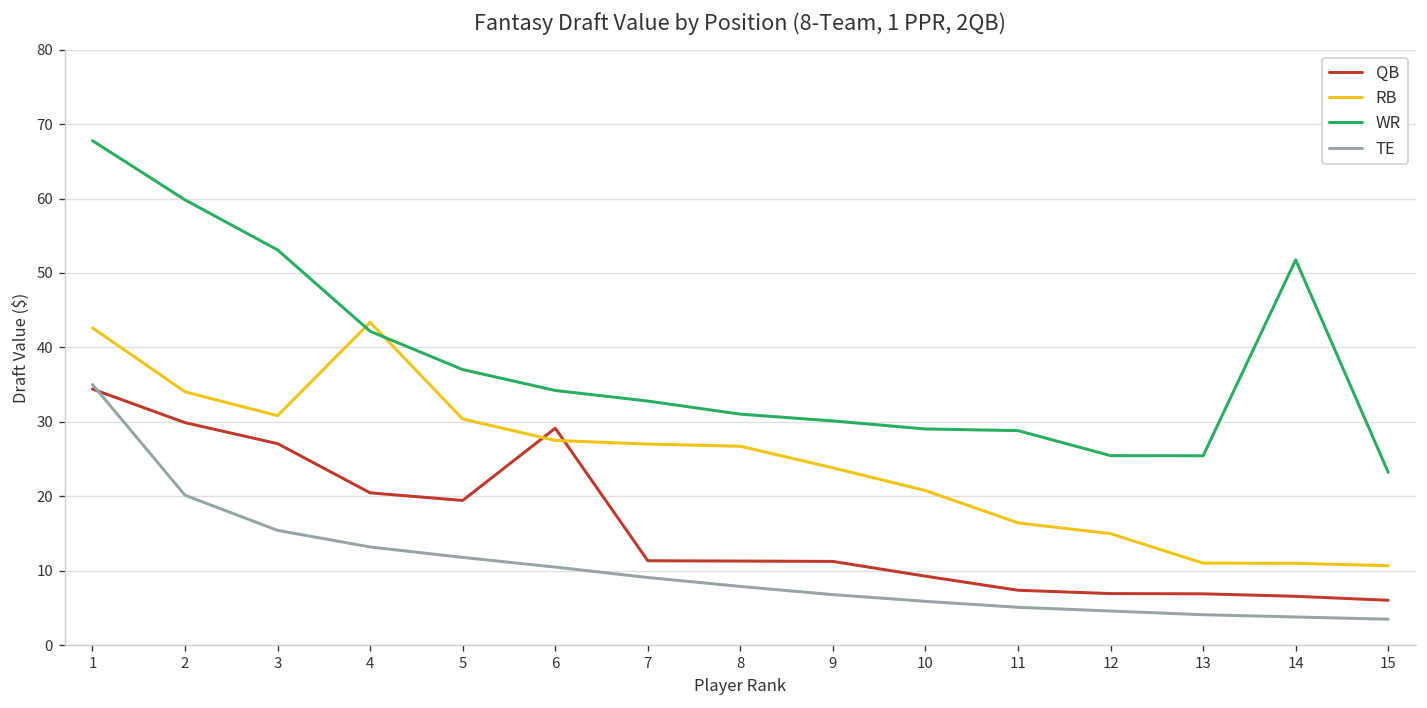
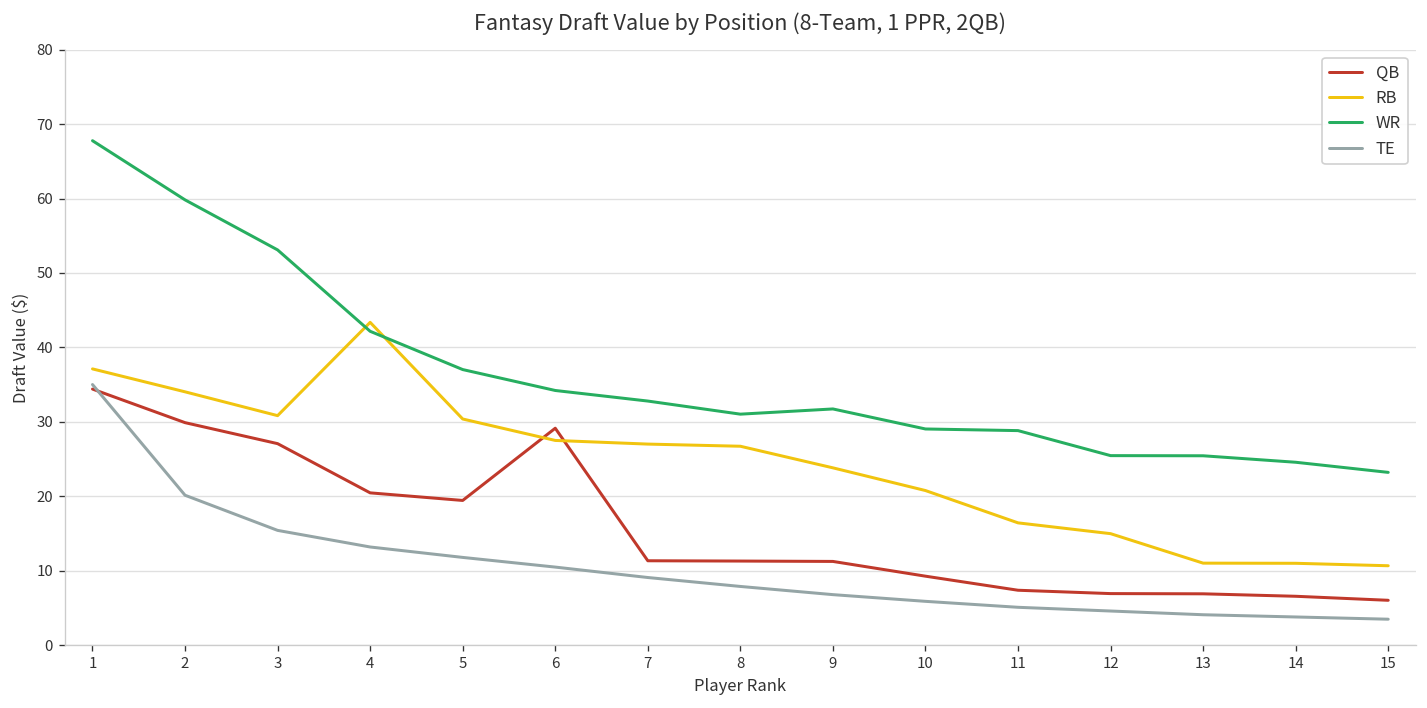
RB, 1: 43 -> 37
WR, 9: 30 -> 32
WR, 14: 52 -> 25
